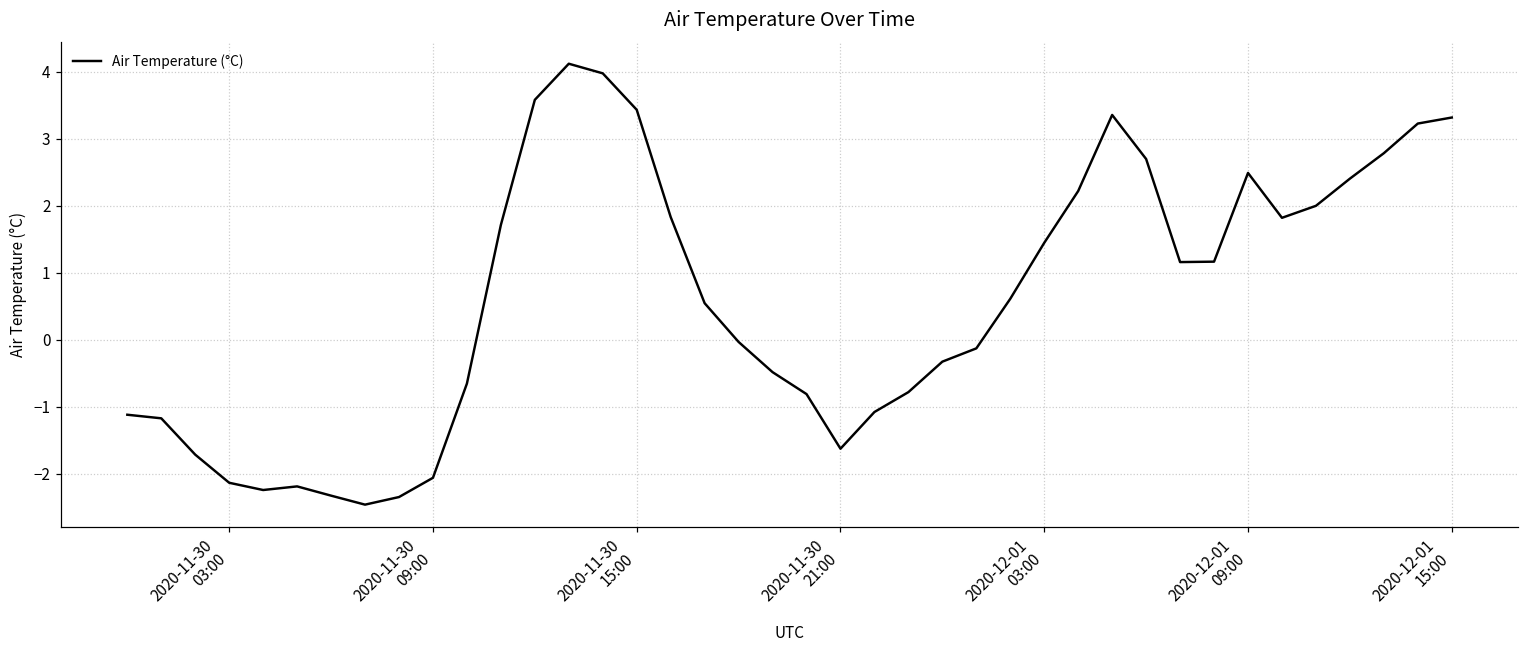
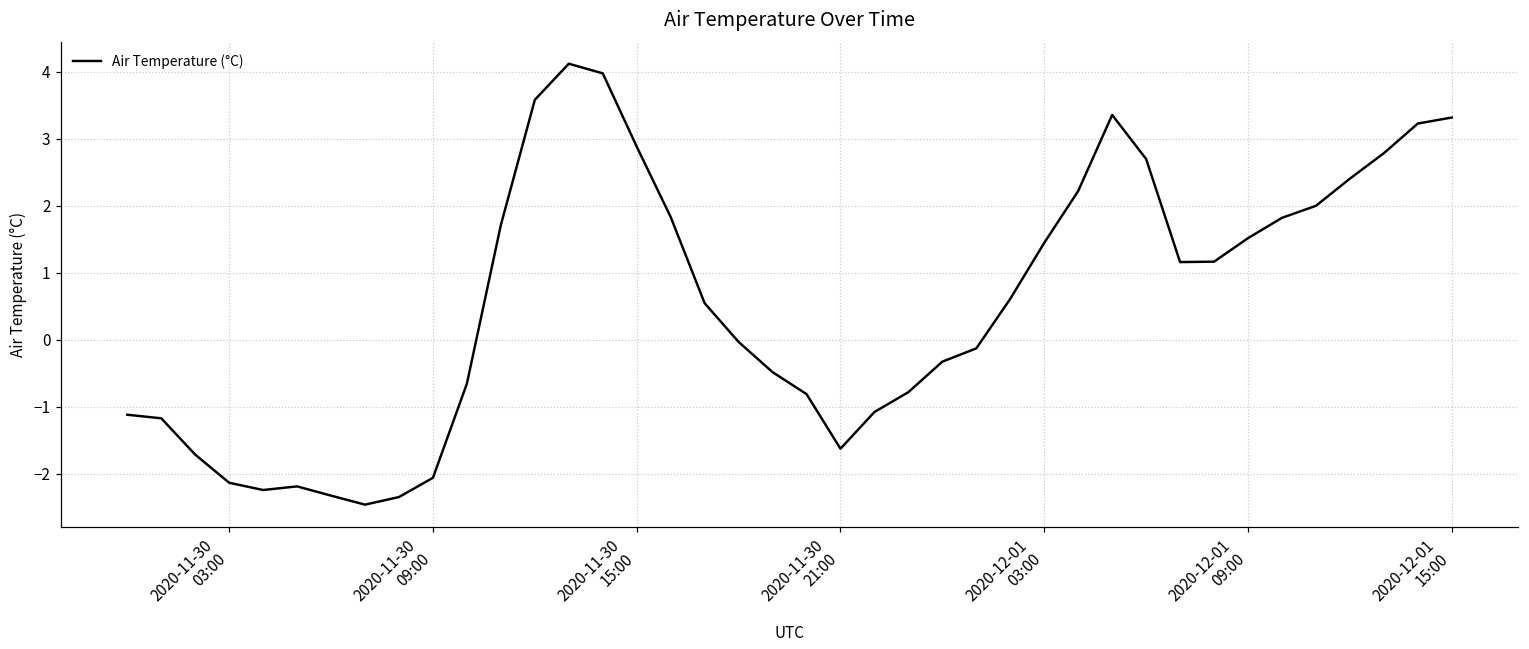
2020-11-30 15:00: 3.4 -> 2.9
2020-12-01 09:00: 2.5 -> 1.5
